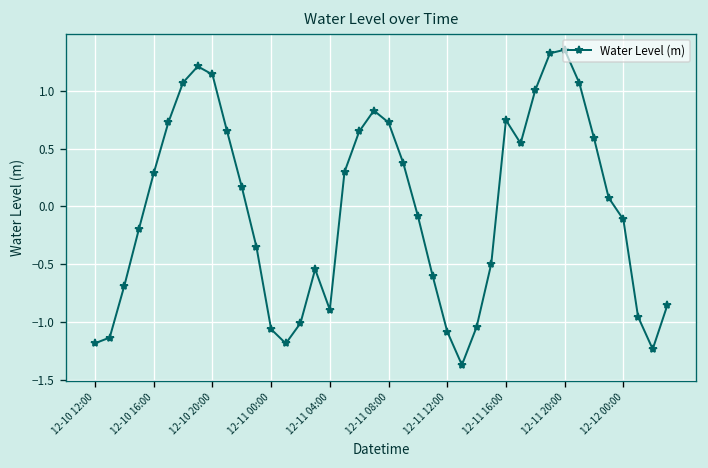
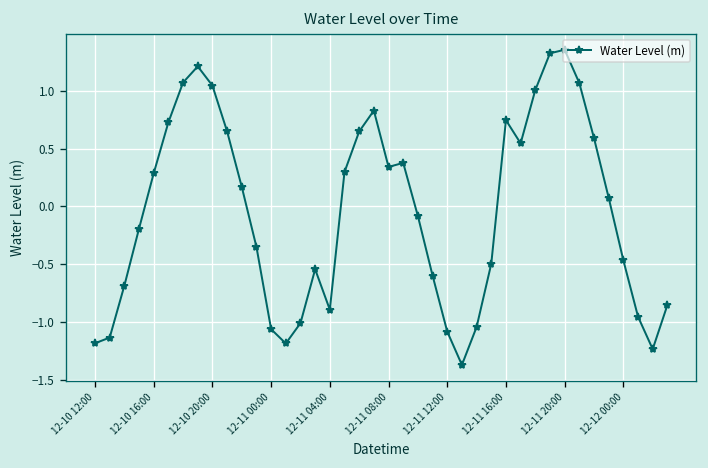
12-10 20:00: 1.1 -> 1.0
12-11 08:00: 0.7 -> 0.3
12-12 00:00: -0.1 -> -0.5
